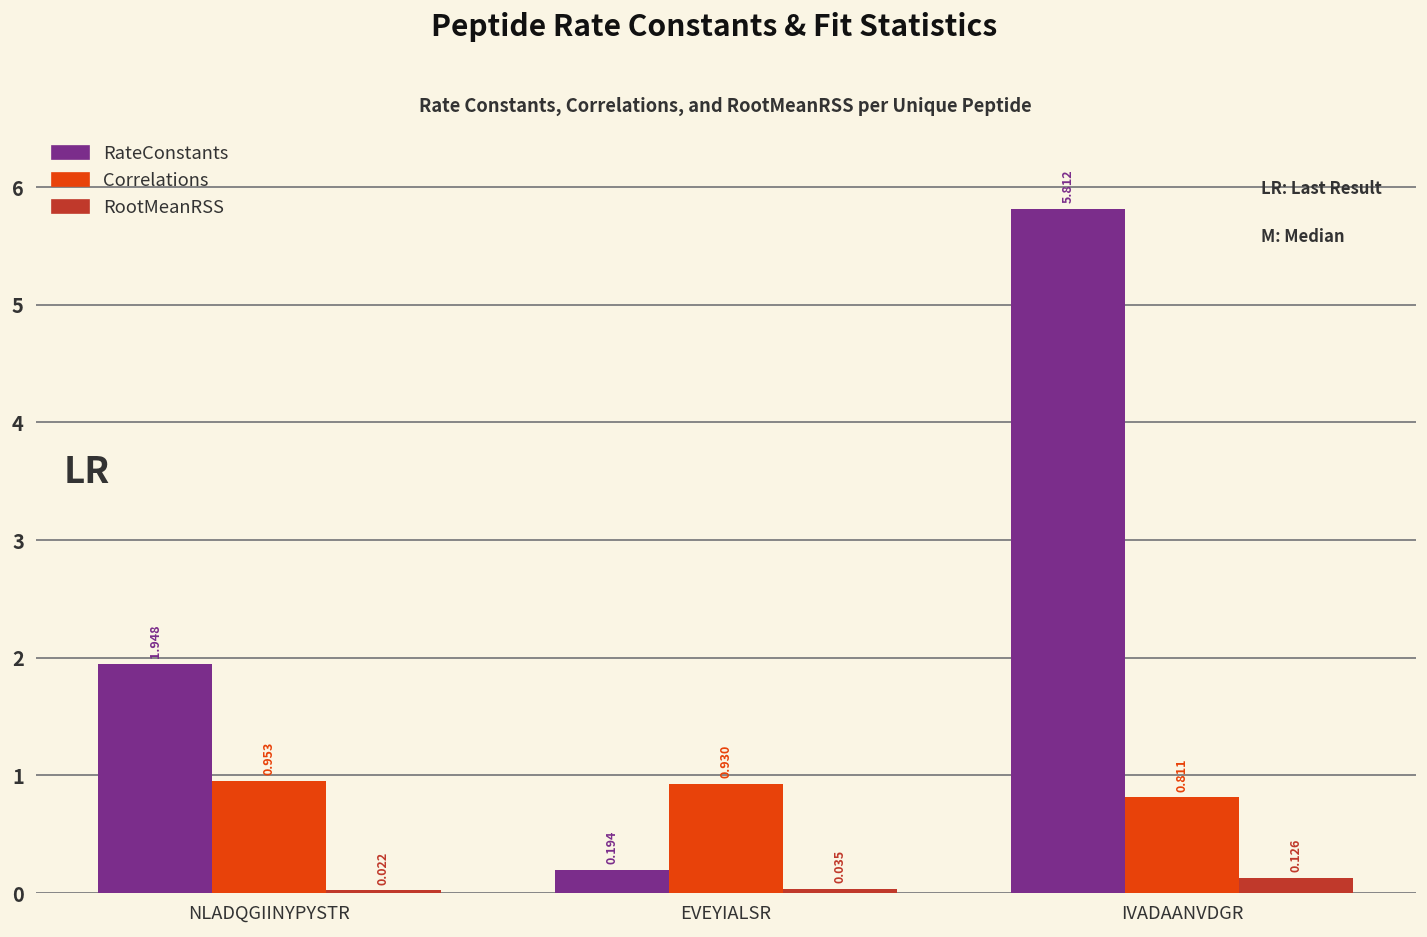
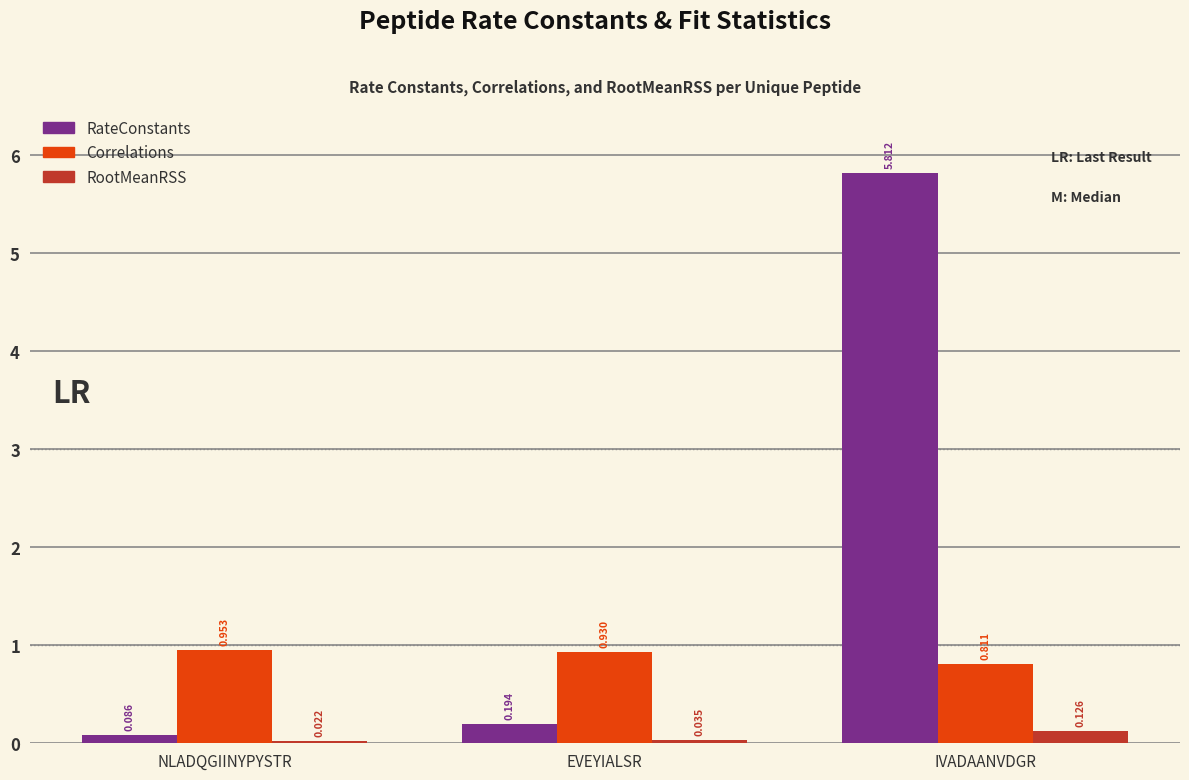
RateConstants, NLADQGIINYPYSTR: 1.948 -> 0.086
